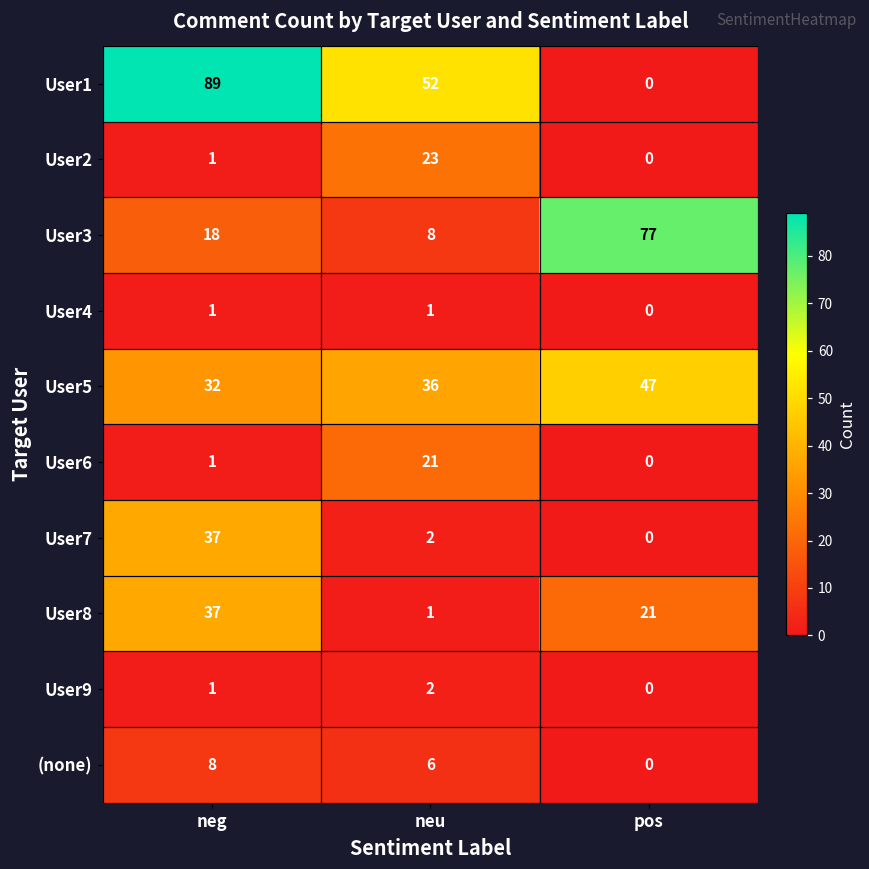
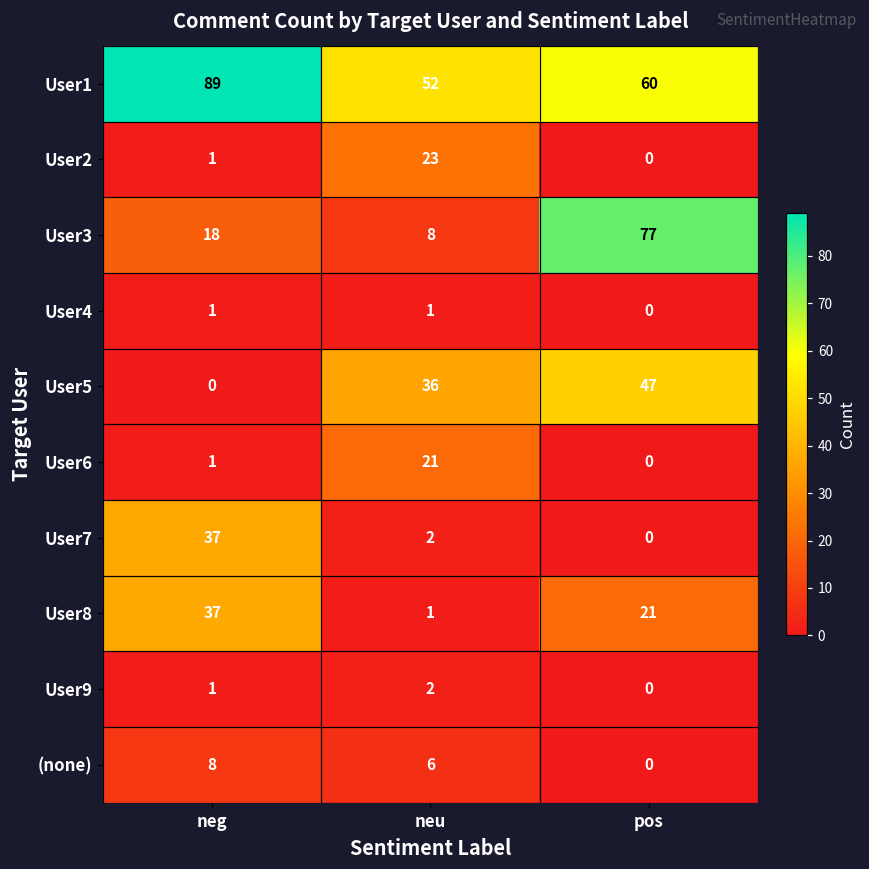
User1, pos: 0 -> 60
User5, neg: 32 -> 0
